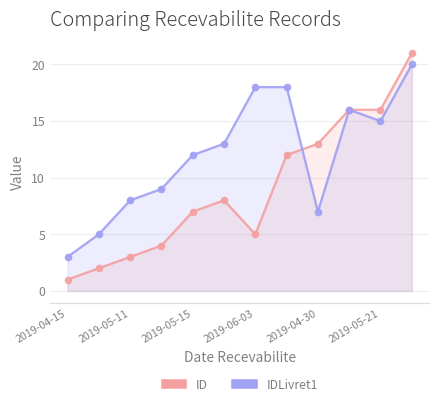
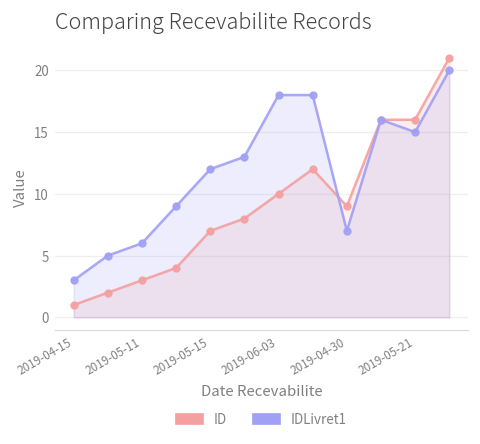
IDLivret1, 2019-05-11: 8 -> 6
ID, 2019-06-03: 5 -> 10
ID, 2019-04-30: 13 -> 9
